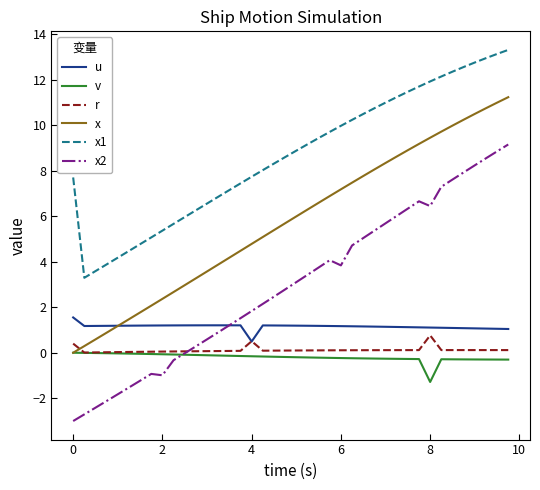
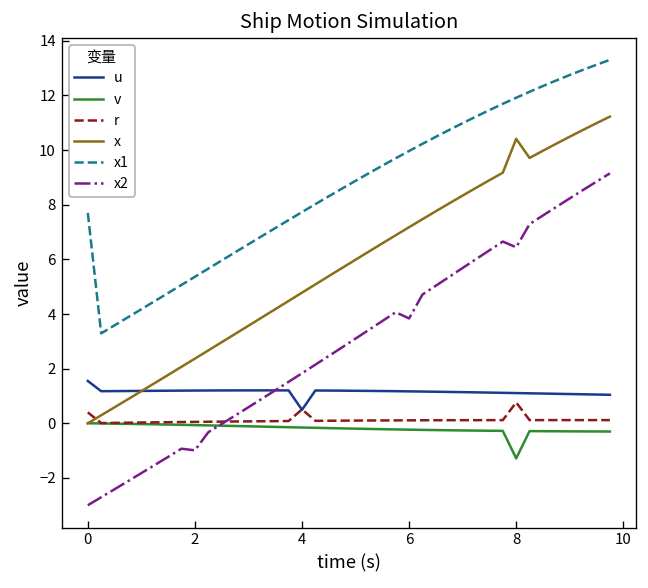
x, 8: 9.4 -> 10.4
